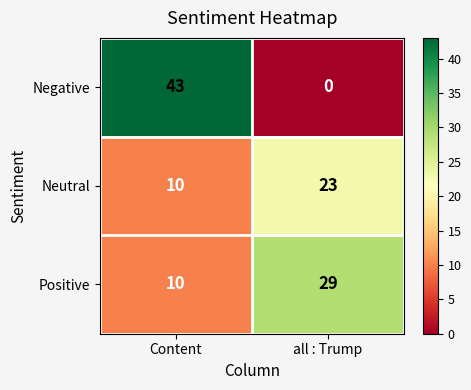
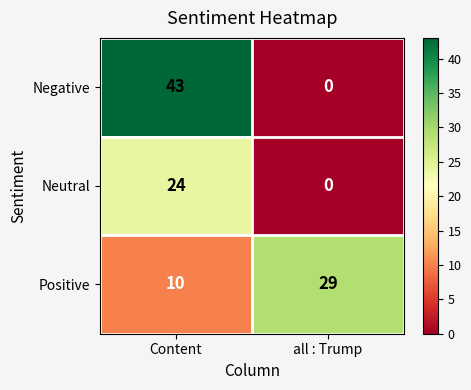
Neutral, Content: 10 -> 24
Neutral, all : Trump: 23 -> 0
